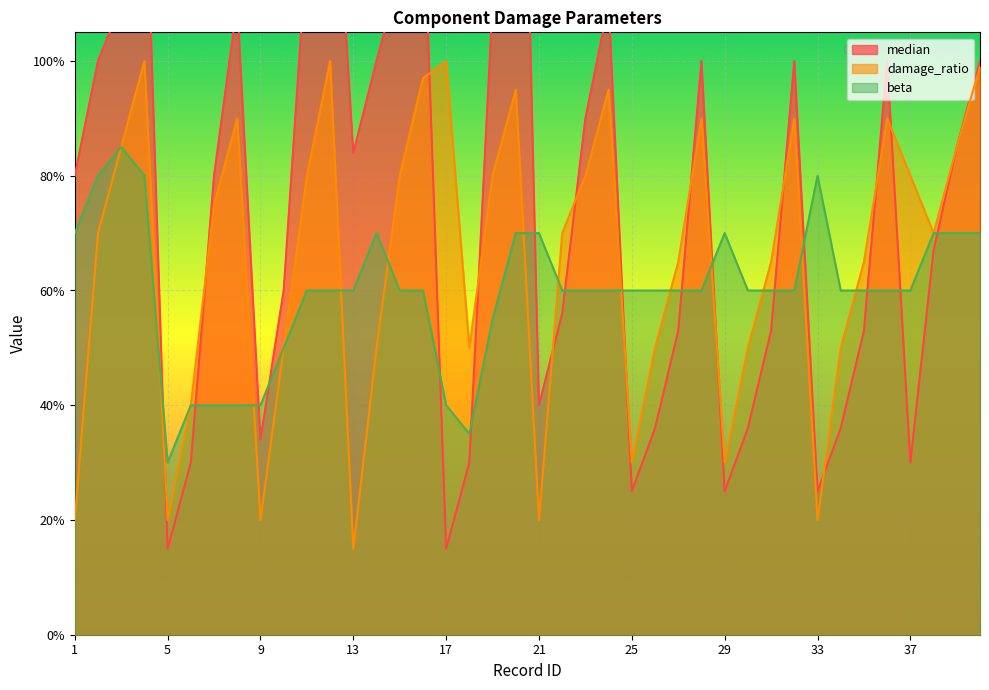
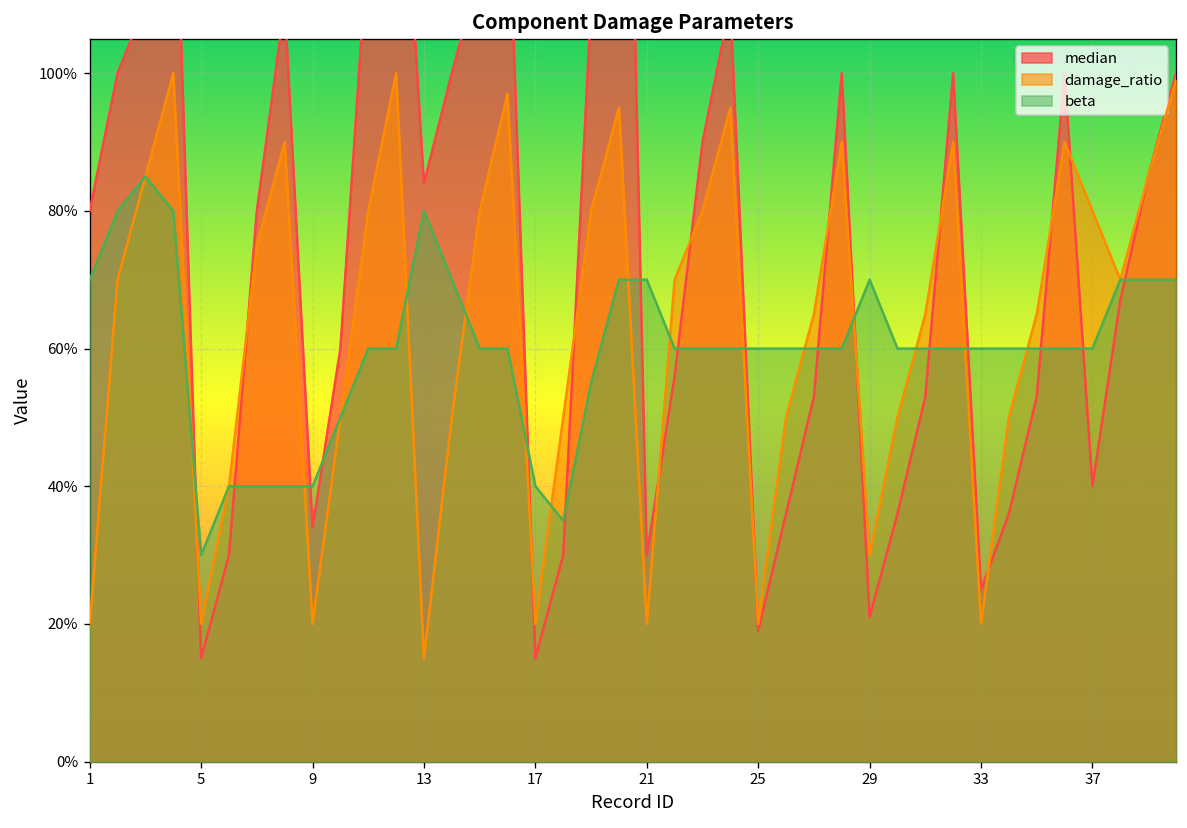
beta, 13: 60% -> 80%
damage_ratio, 17: 100% -> 20%
median, 21: 40% -> 30%
median, 25: 25% -> 19%
damage_ratio, 25: 30% -> 20%
median, 29: 25% -> 21%
beta, 33: 80% -> 60%
median, 37: 30% -> 40%
